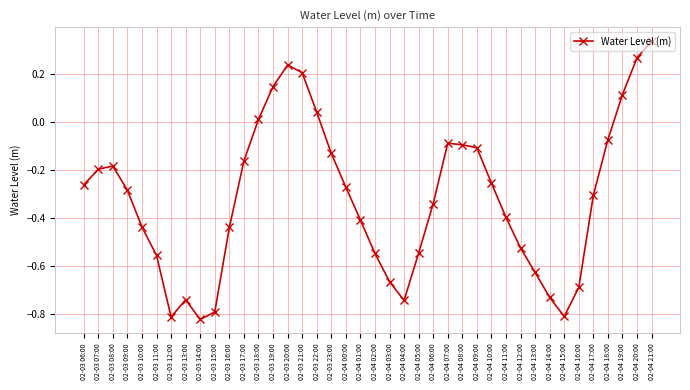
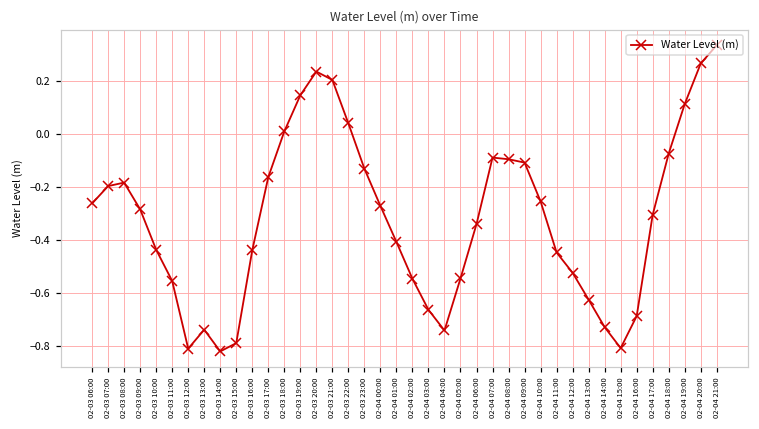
02-04 11:00: -0.40 -> -0.45
